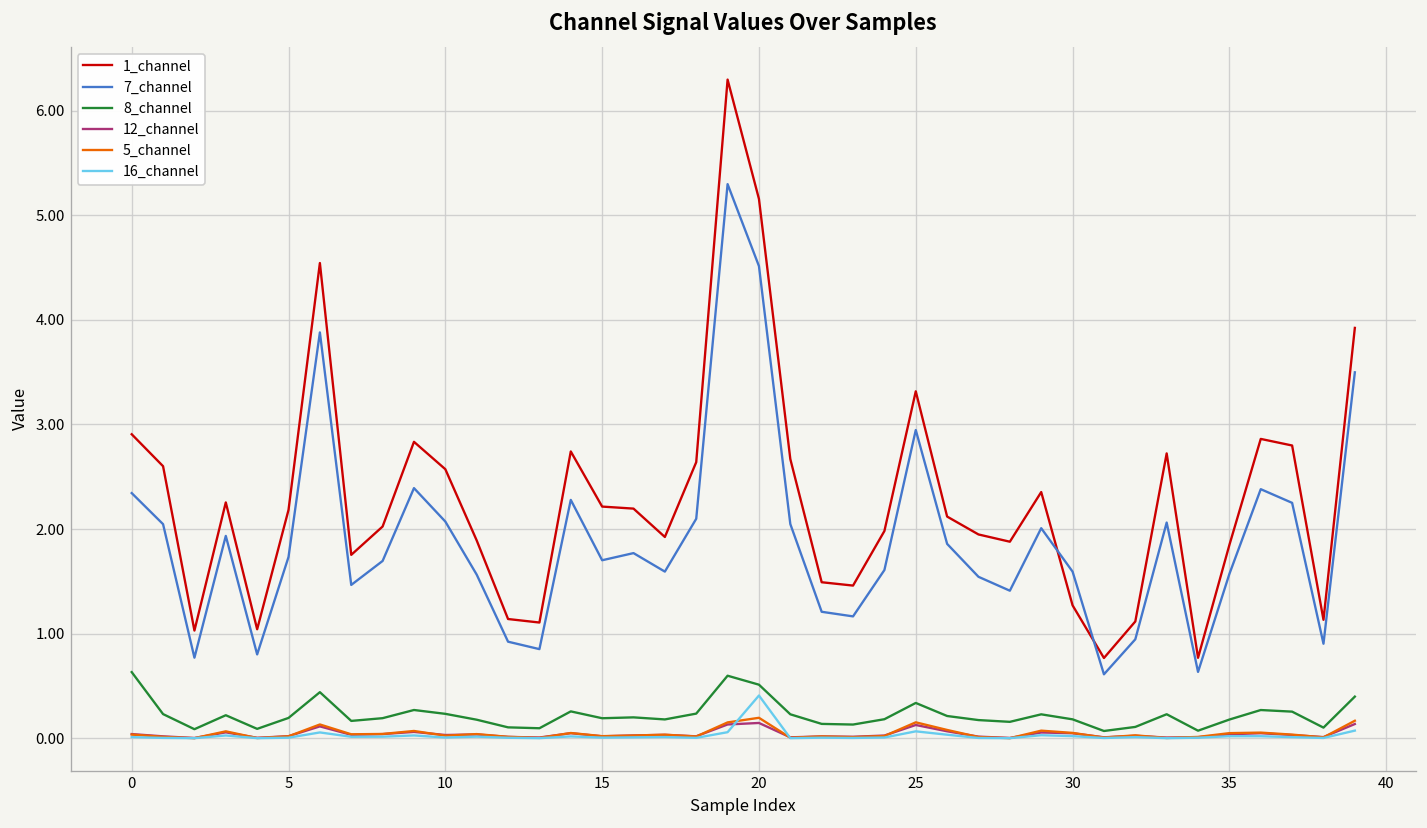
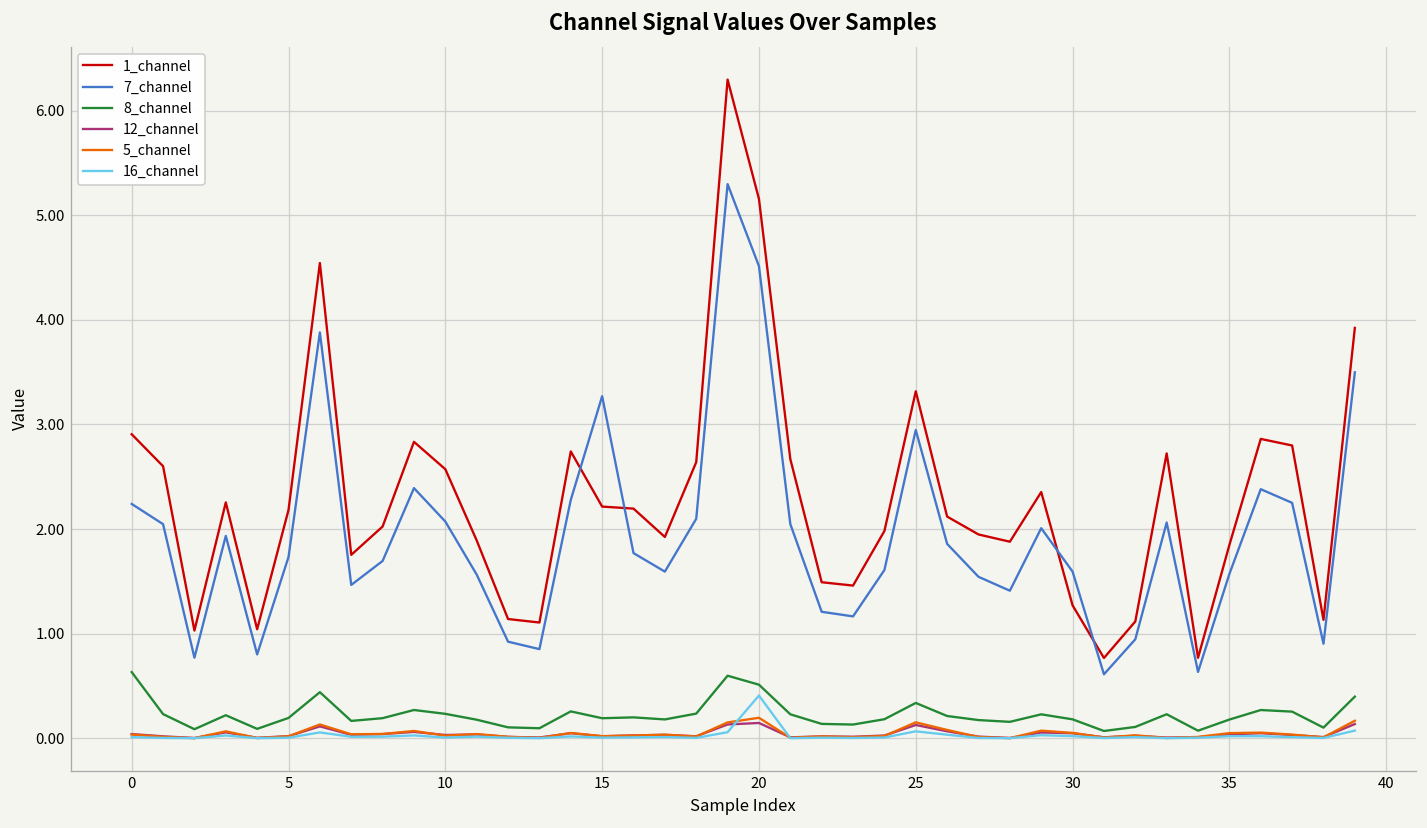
7_channel, 0: 2.3 -> 2.2
7_channel, 15: 1.7 -> 3.3
